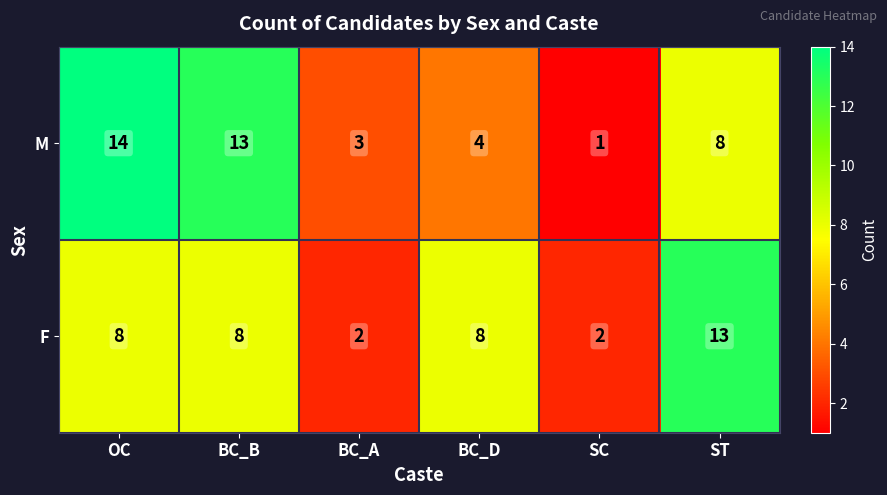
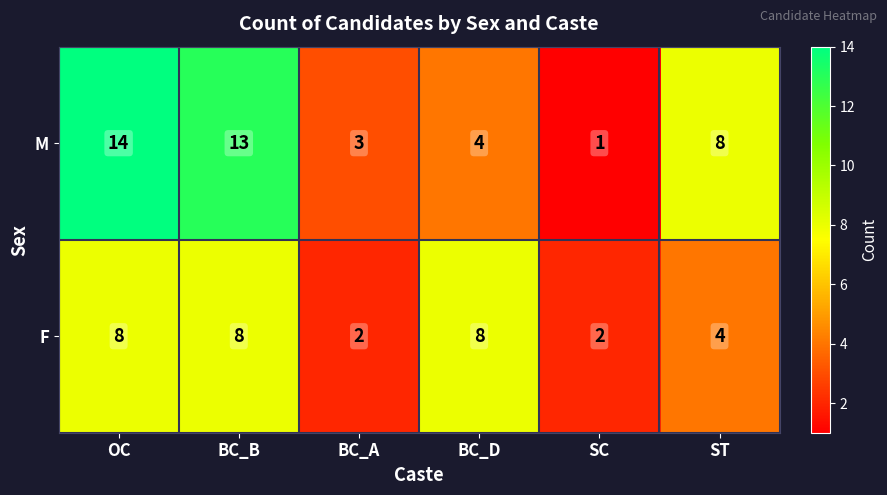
F, ST: 13 -> 4
